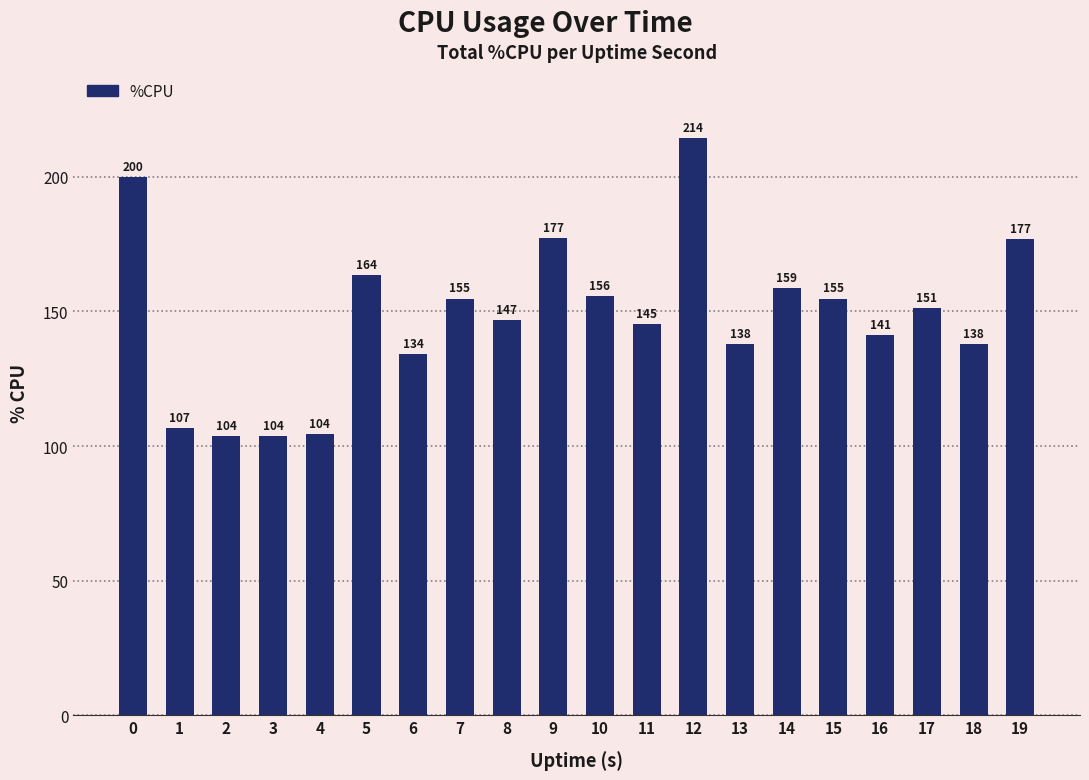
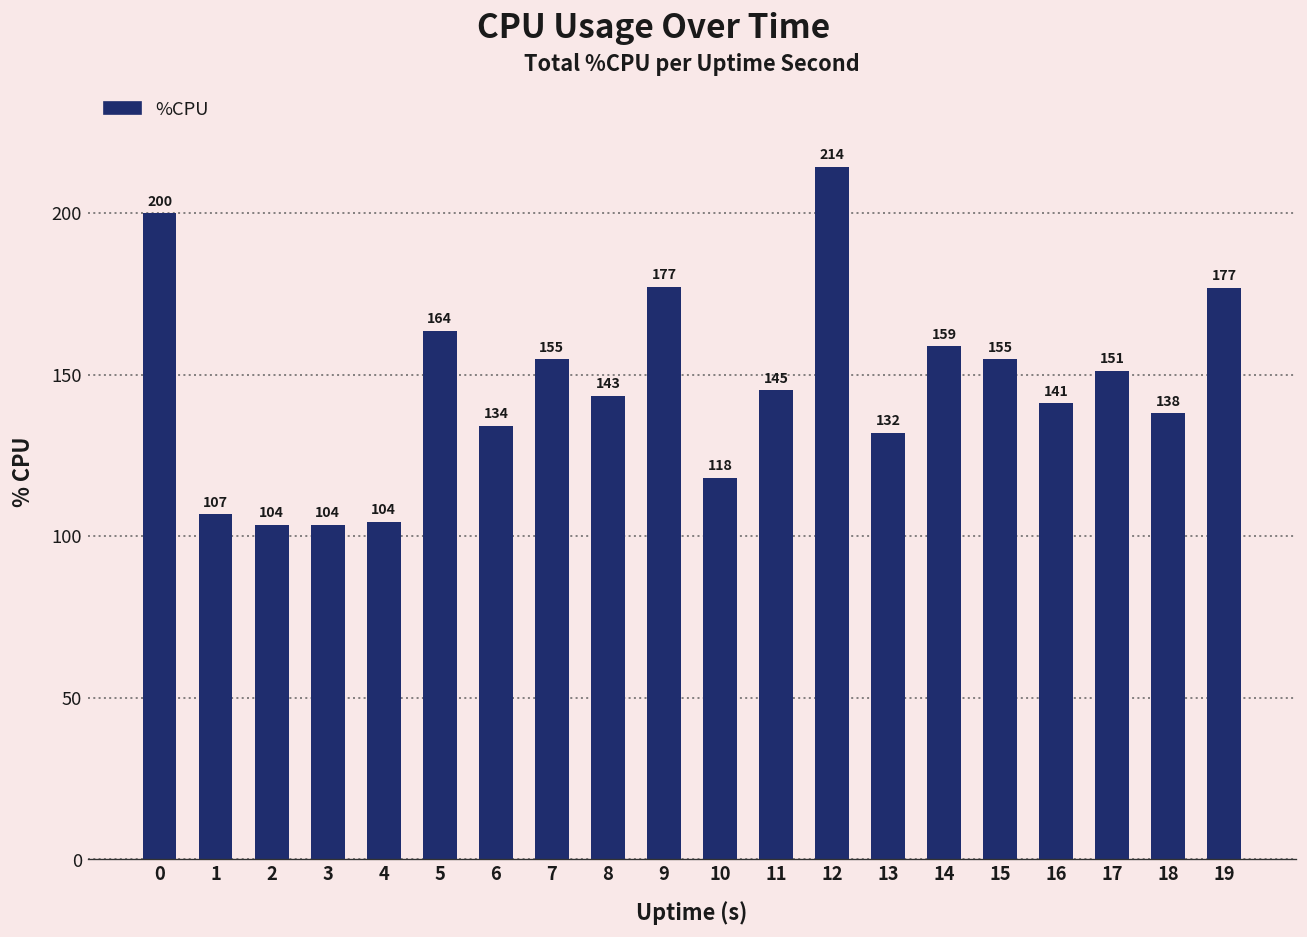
8: 147 -> 143
10: 156 -> 118
13: 138 -> 132
